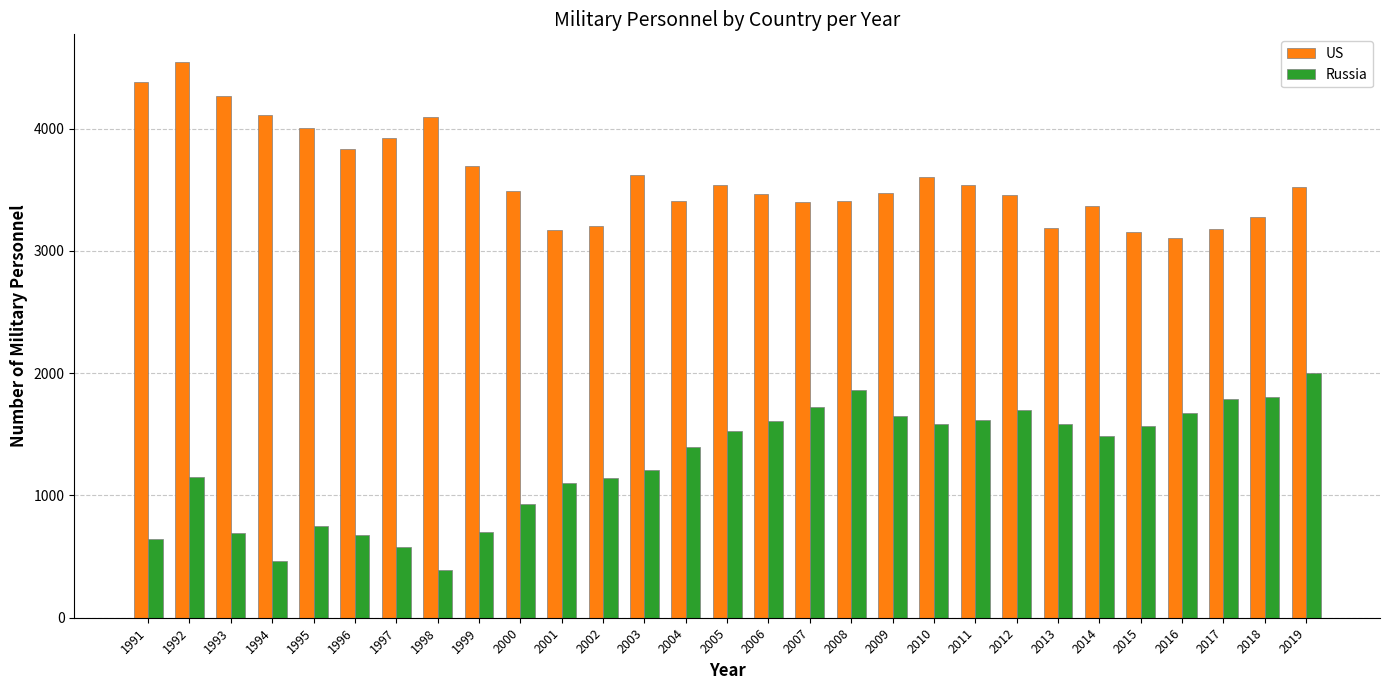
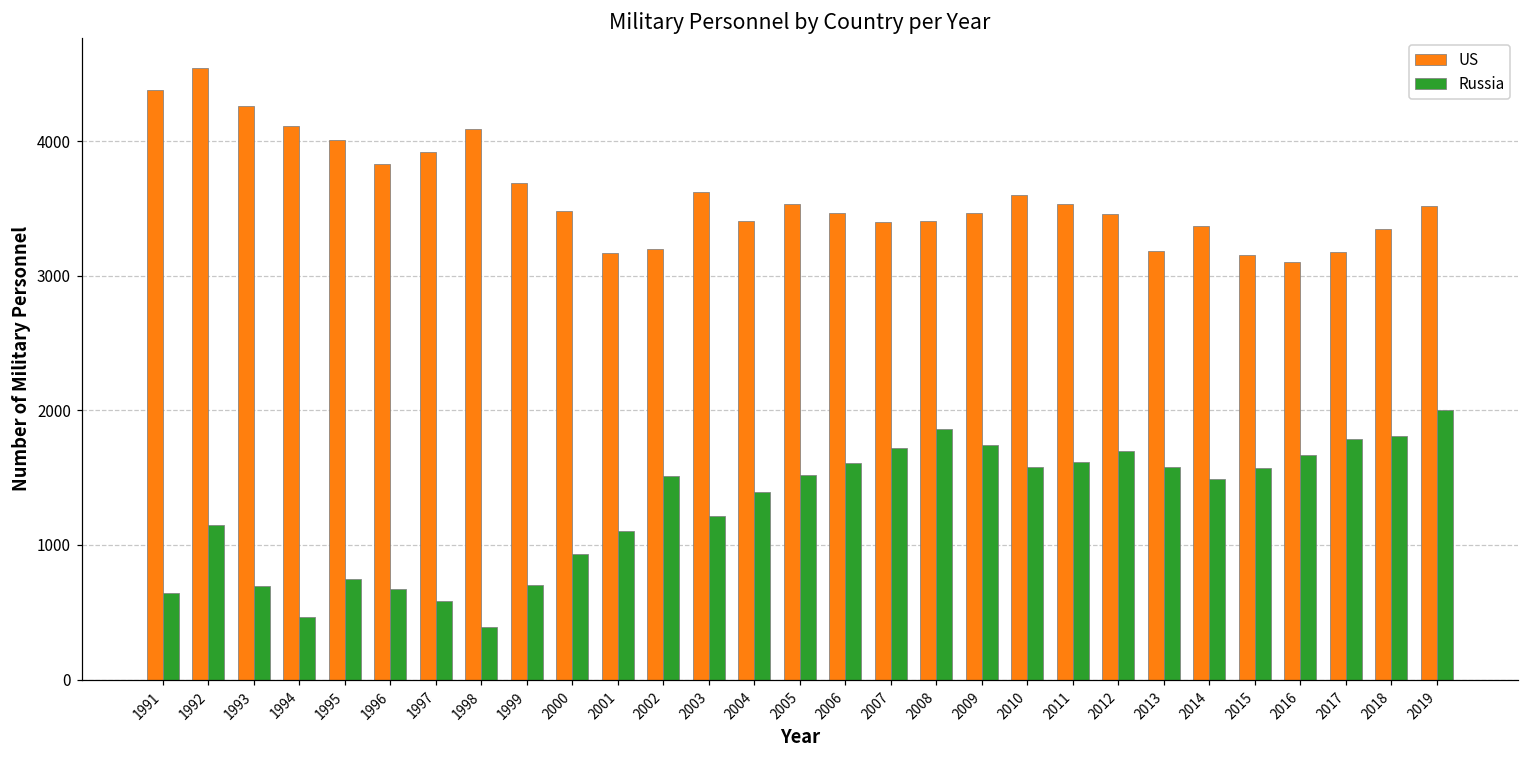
Russia, 2002: 1140 -> 1510
Russia, 2009: 1650 -> 1740
US, 2018: 3280 -> 3350
